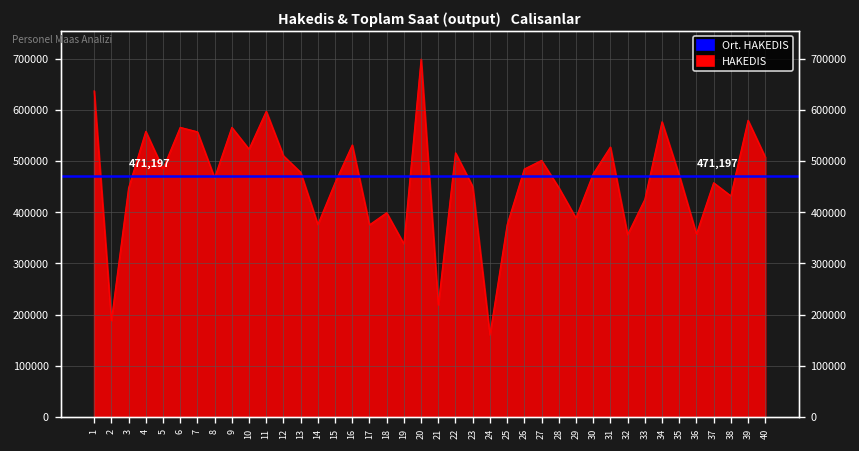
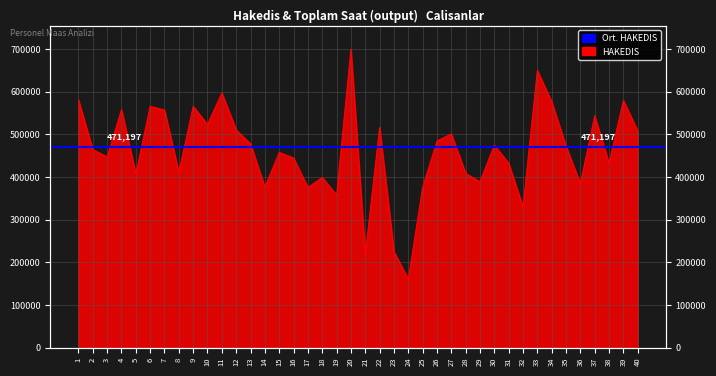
1: 640000 -> 580000
2: 190000 -> 460000
5: 480000 -> 410000
8: 470000 -> 410000
16: 530000 -> 440000
19: 340000 -> 360000
23: 450000 -> 230000
28: 450000 -> 410000
31: 530000 -> 430000
32: 360000 -> 330000
33: 420000 -> 650000
36: 360000 -> 380000
37: 460000 -> 540000
